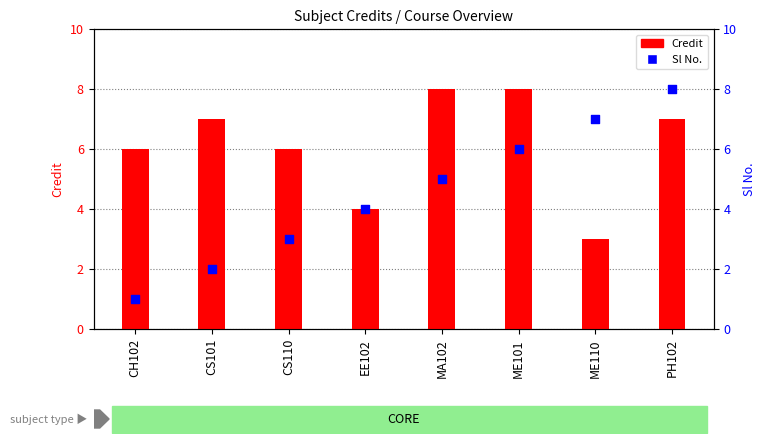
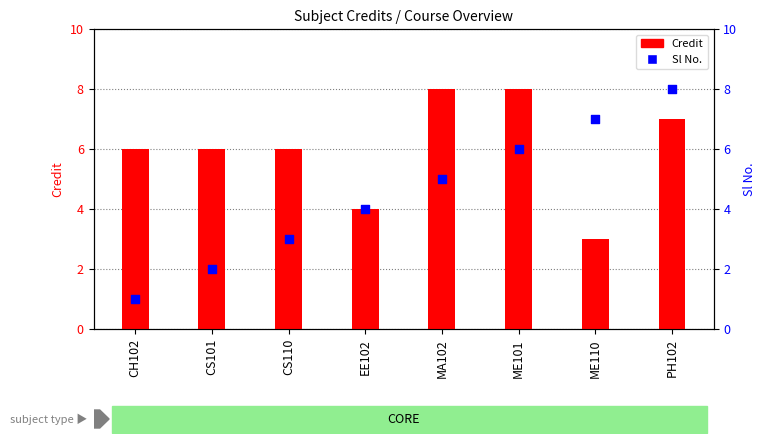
Credit, CS101: 7 -> 6
